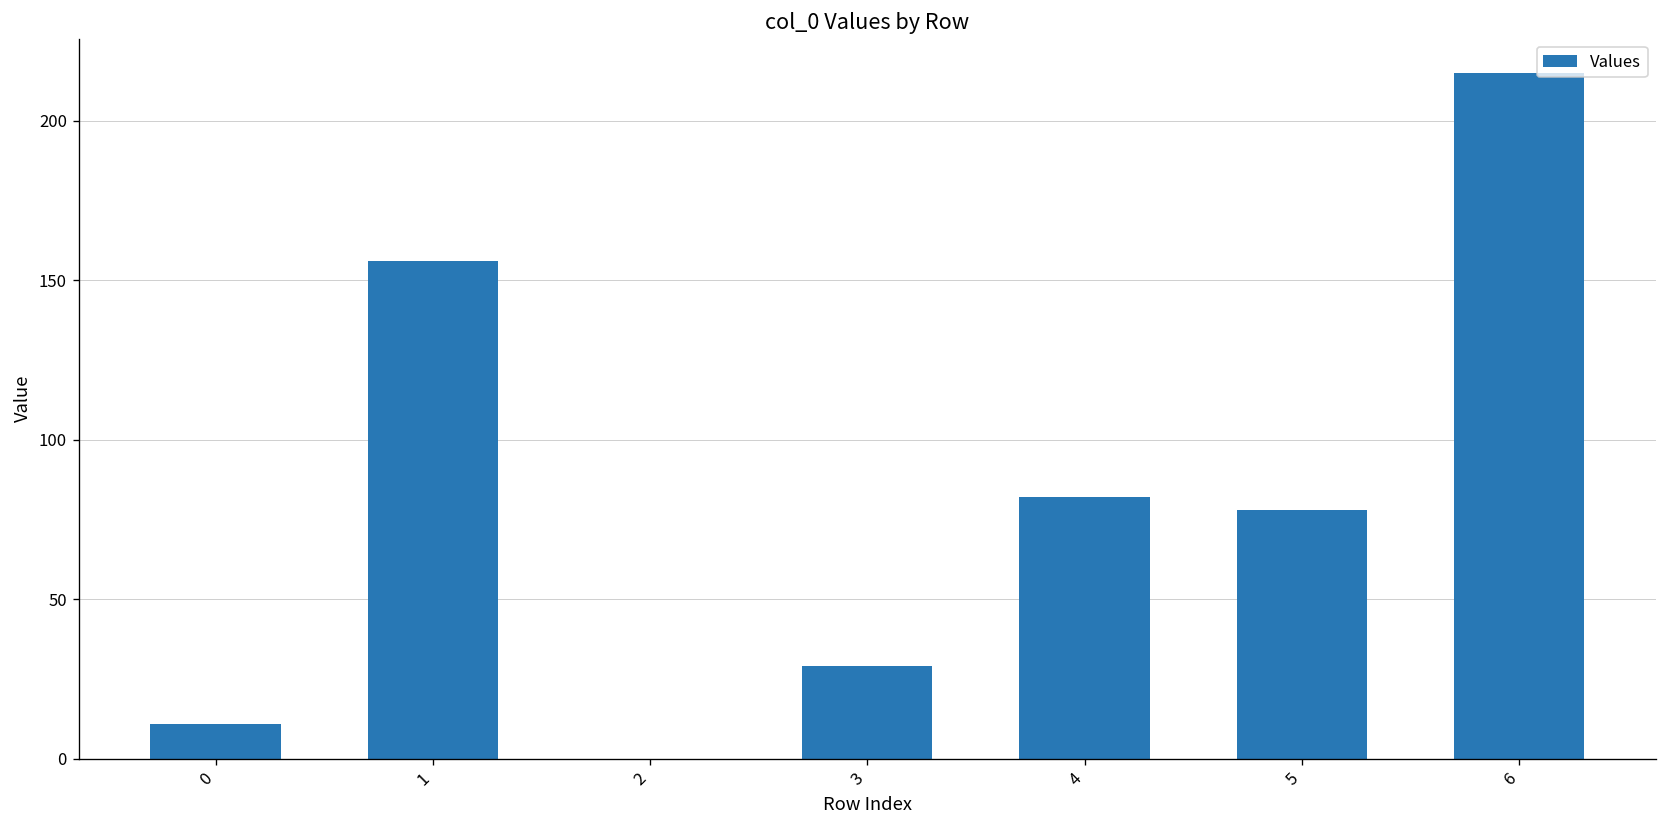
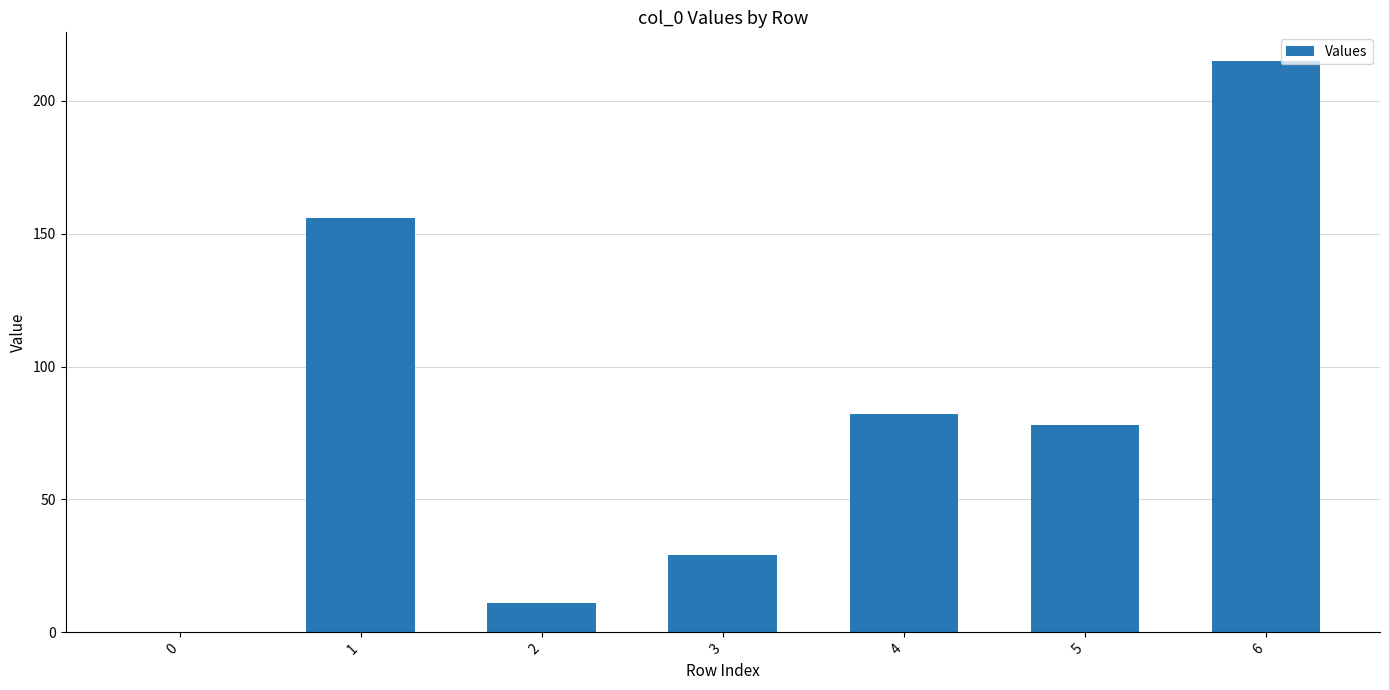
0: 11 -> 0
2: 0 -> 11
